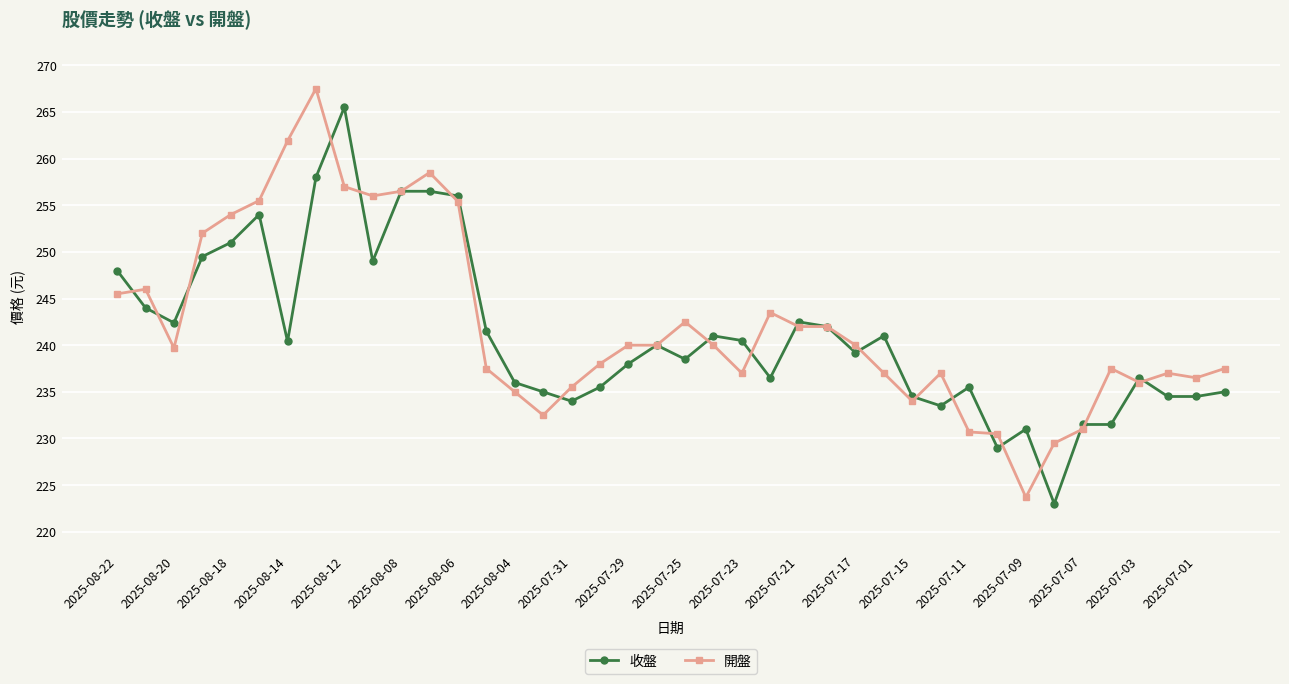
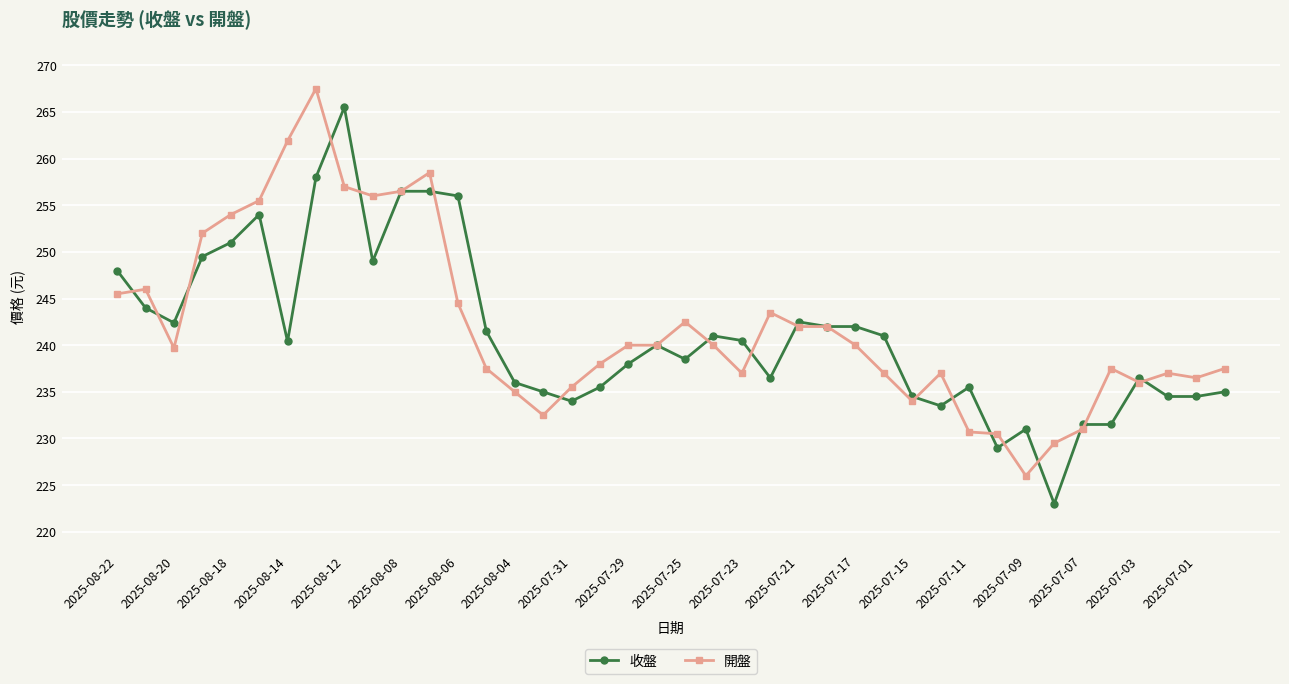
開盤, 2025-08-06: 255 -> 245
收盤, 2025-07-17: 239 -> 242
開盤, 2025-07-09: 224 -> 226
